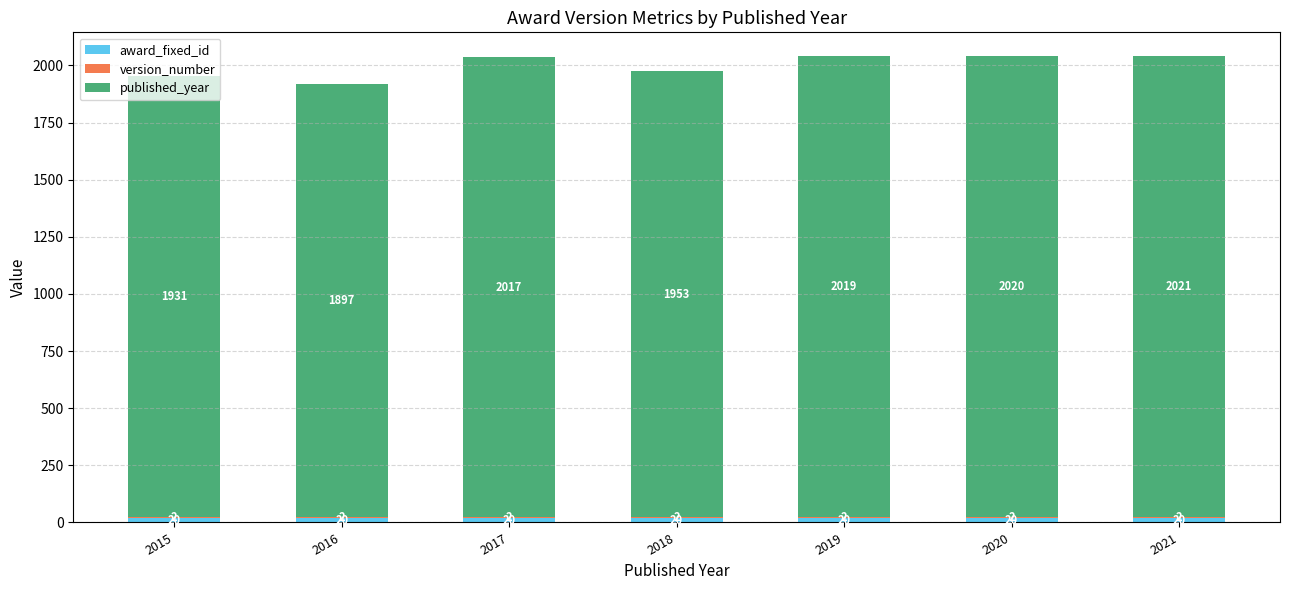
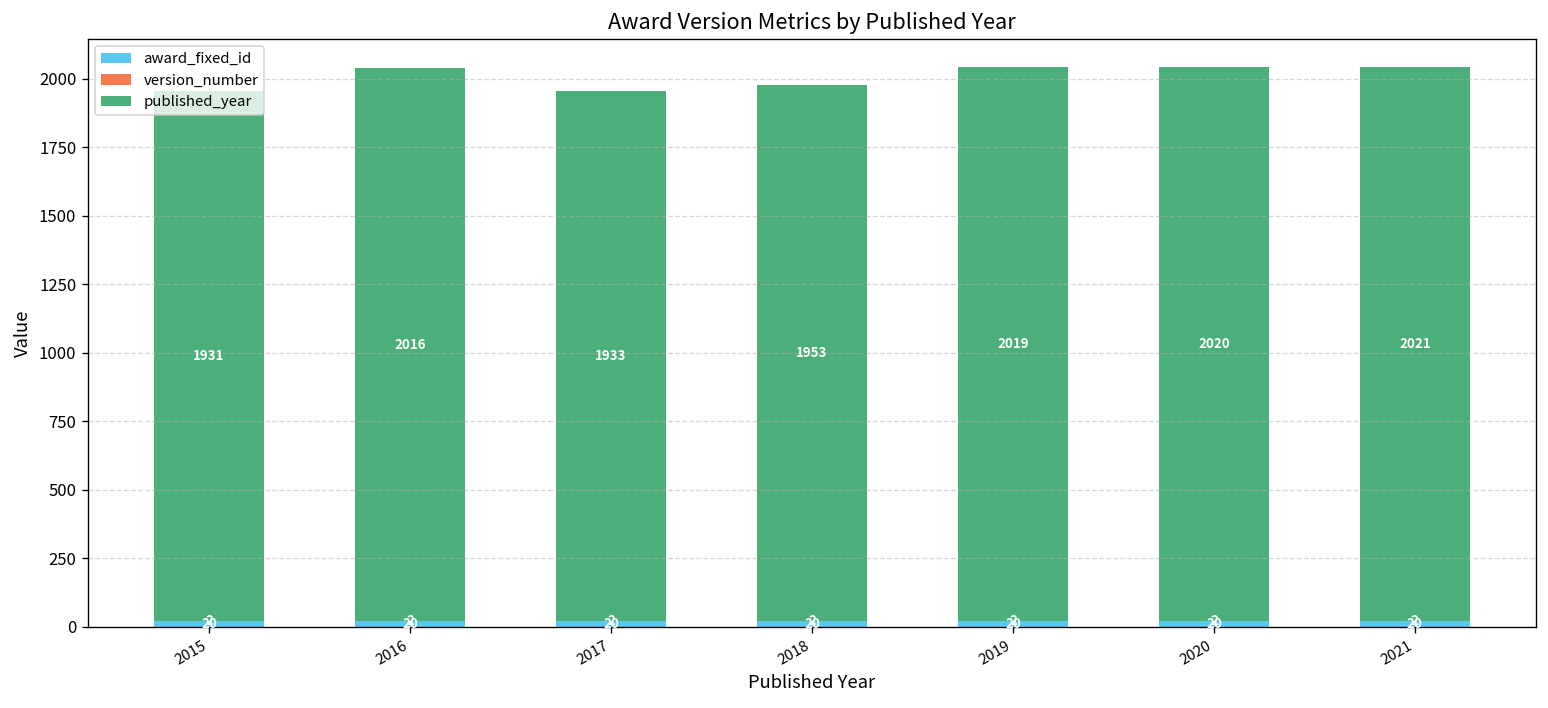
published_year, 2016: 1897 -> 2016
published_year, 2017: 2017 -> 1933
